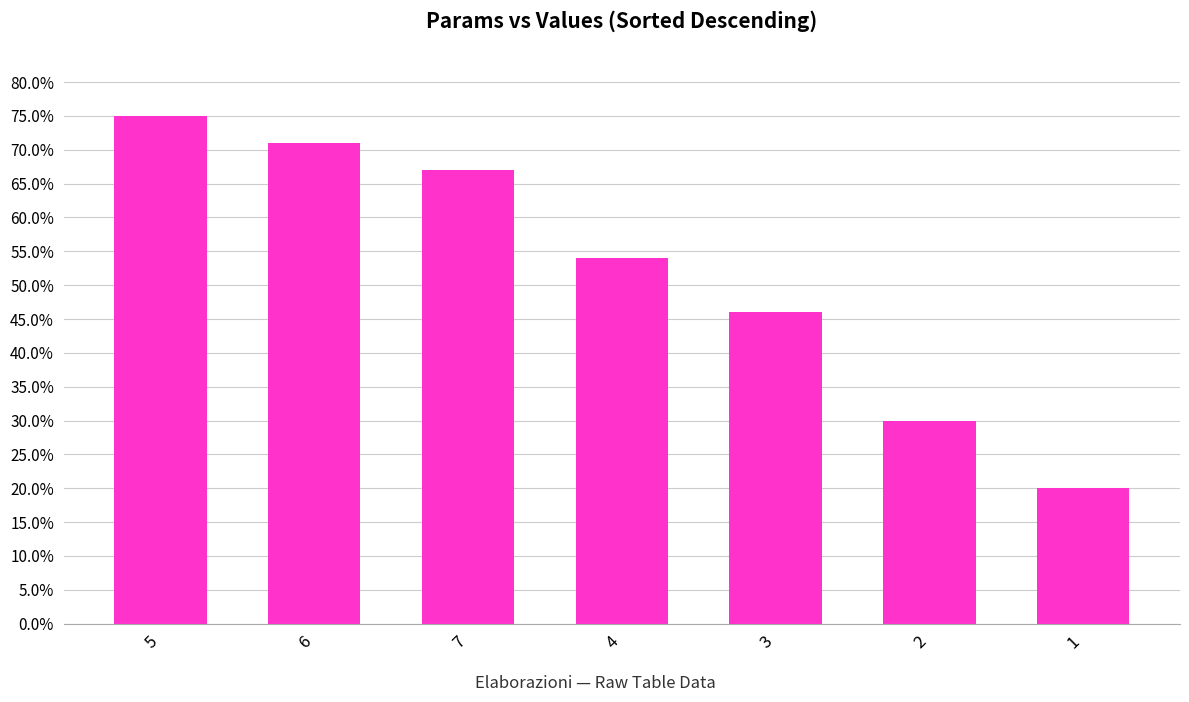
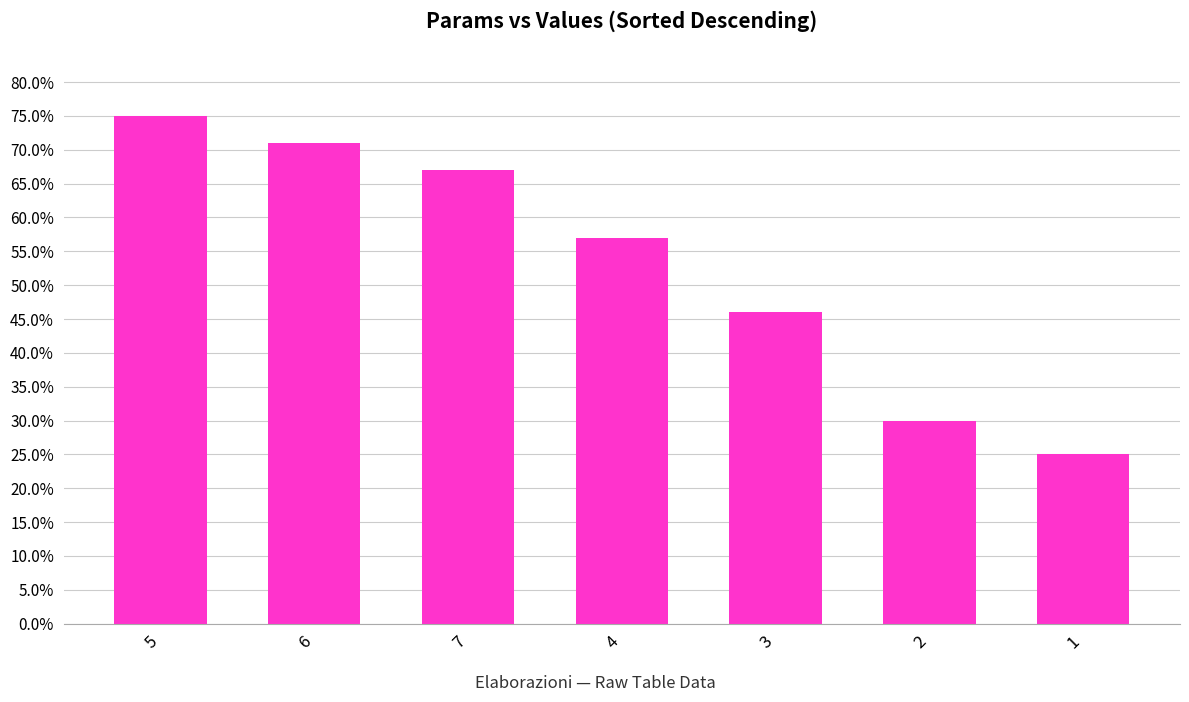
4: 54% -> 57%
1: 20% -> 25%
